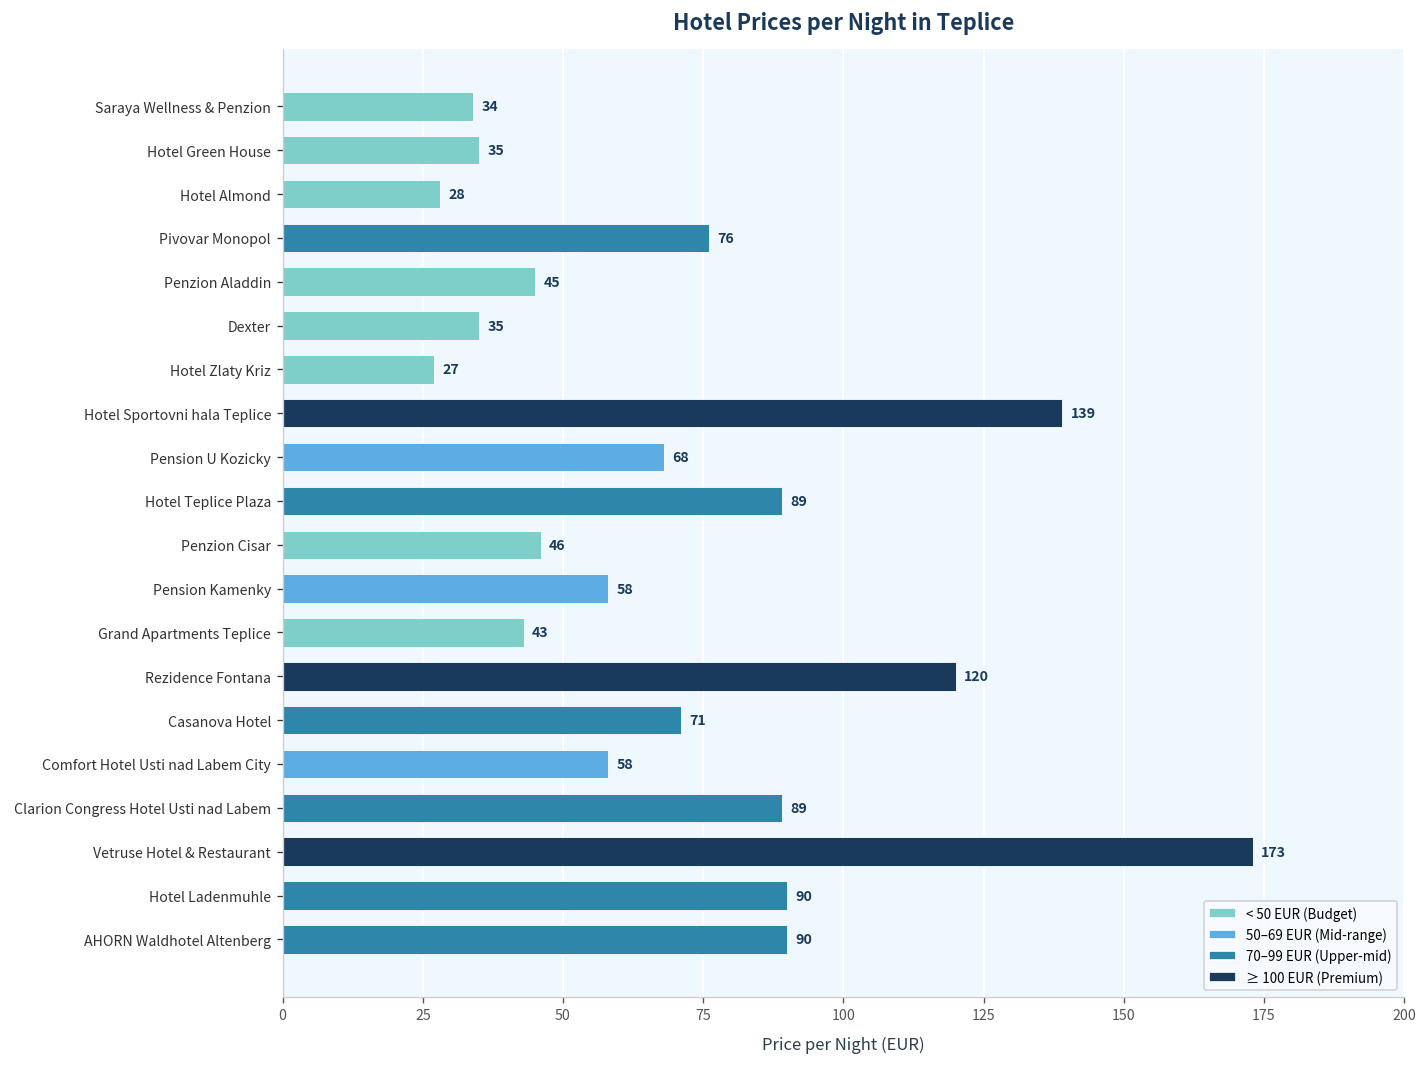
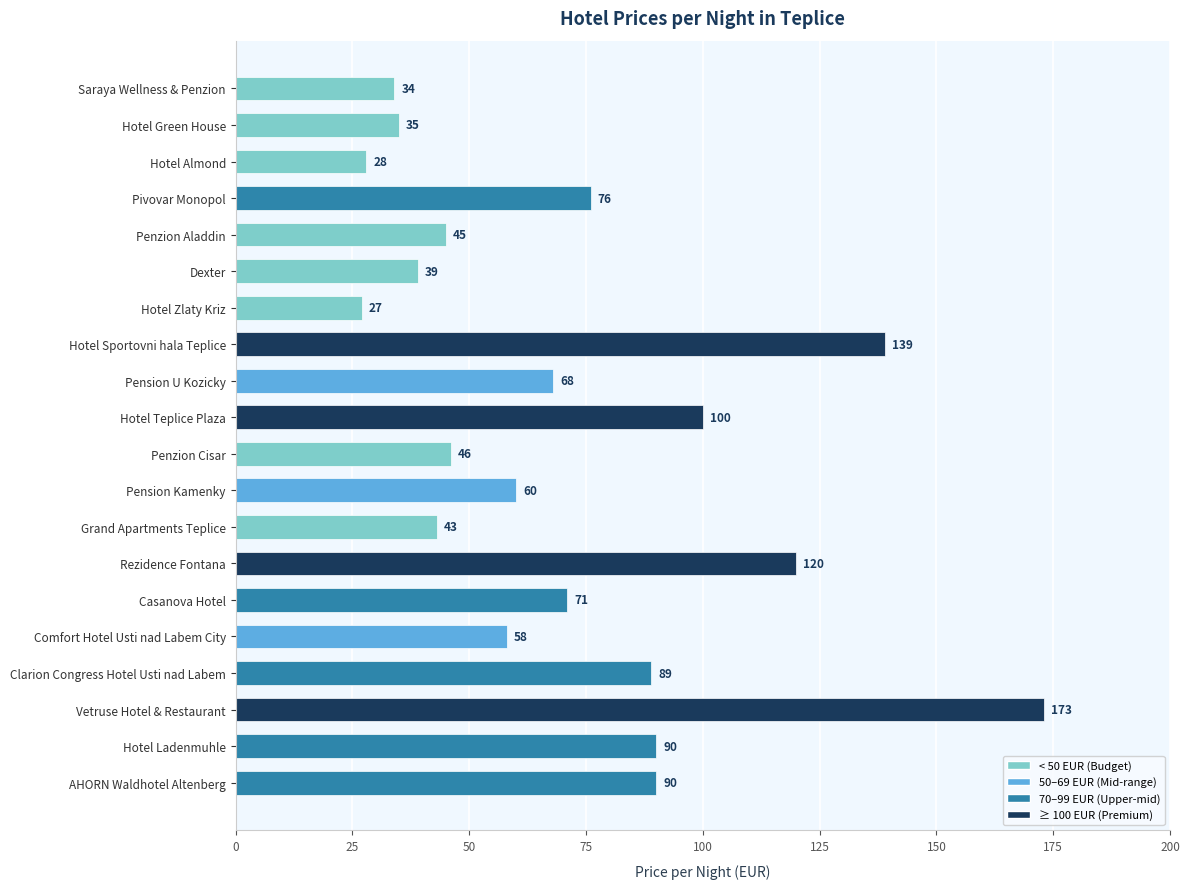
Dexter: 35 -> 39
Hotel Teplice Plaza: 89 -> 100
Pension Kamenky: 58 -> 60
